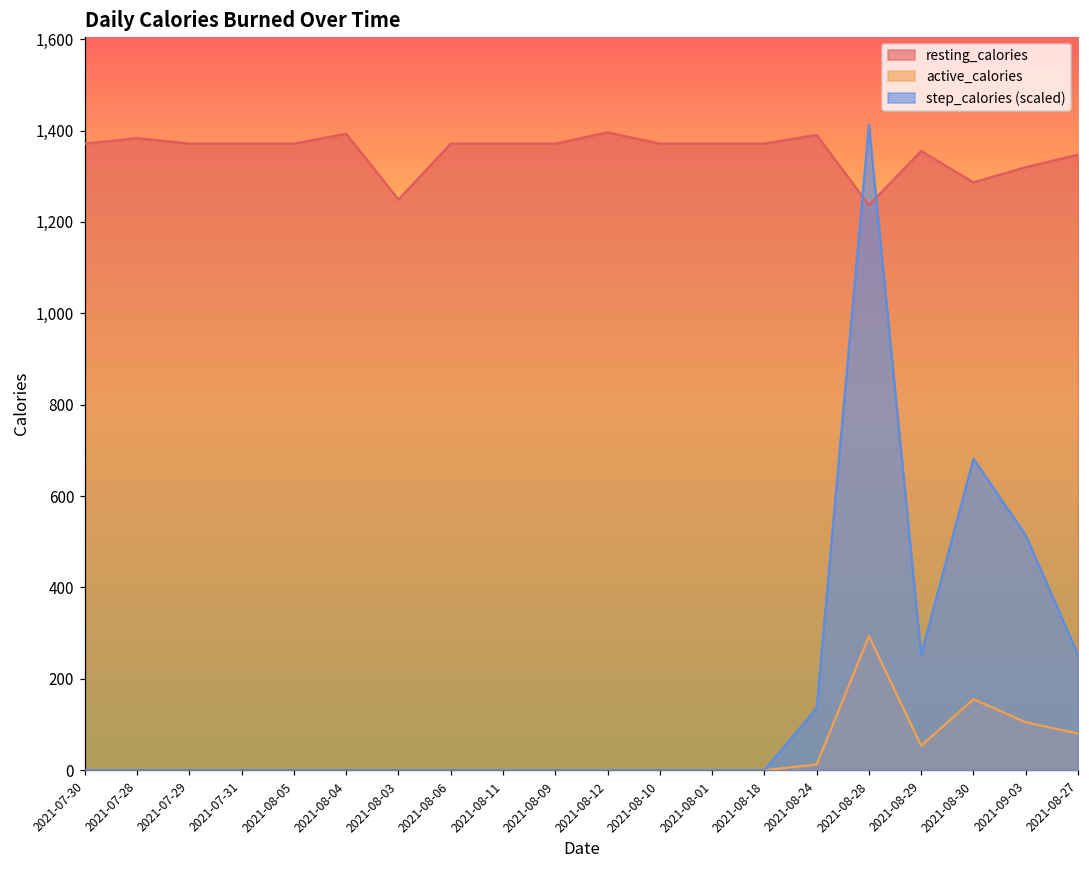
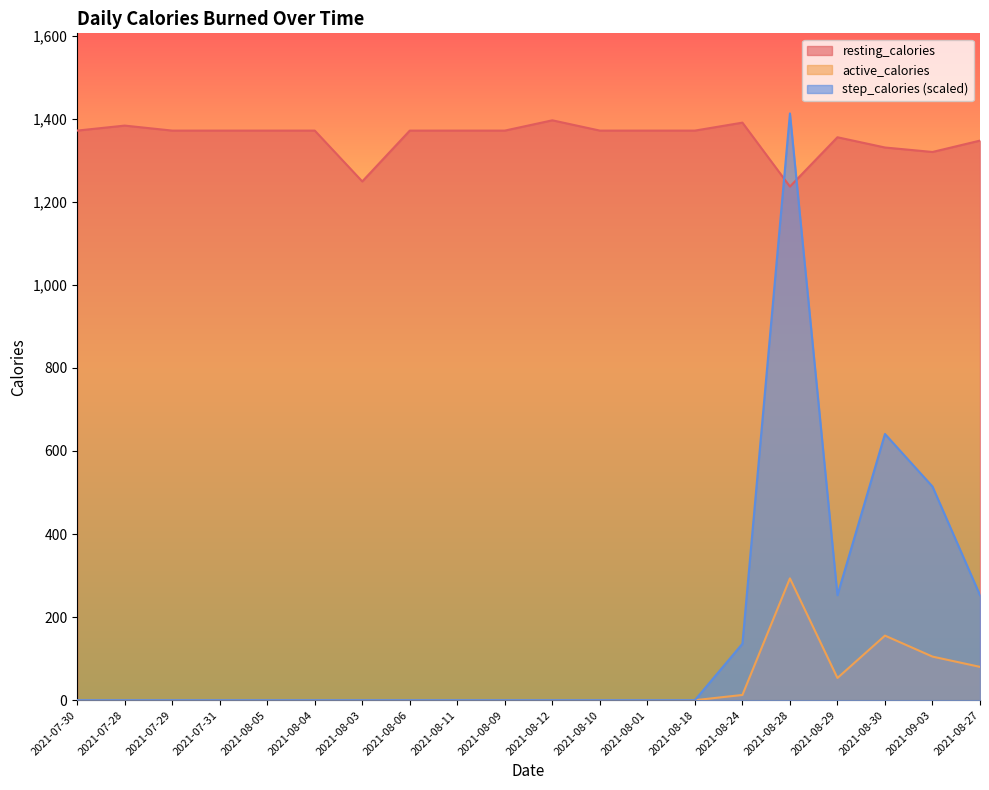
resting_calories, 2021-08-04: 1,390 -> 1,370
resting_calories, 2021-08-30: 1,290 -> 1,330
step_calories (scaled), 2021-08-30: 680 -> 640
